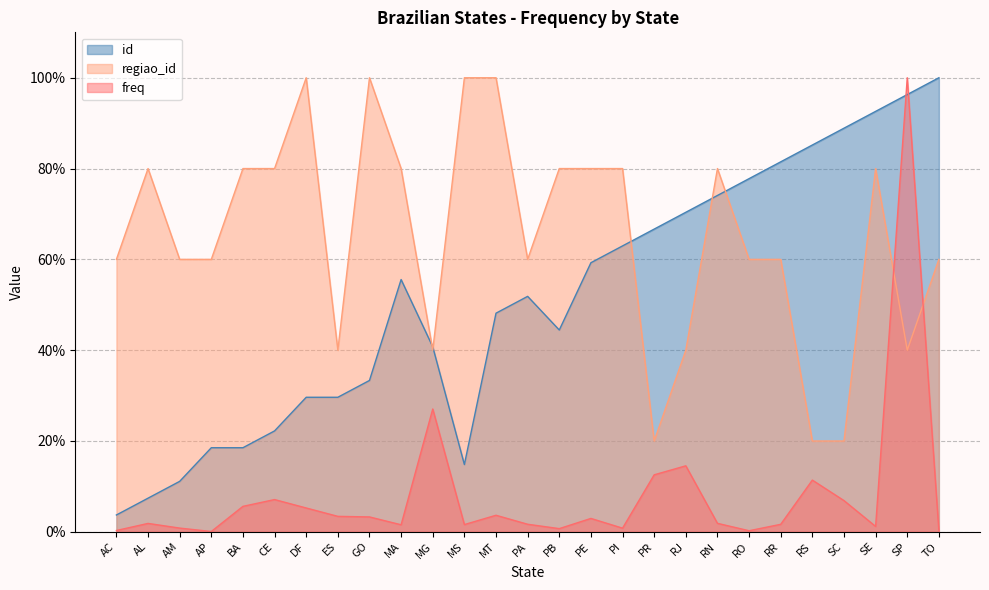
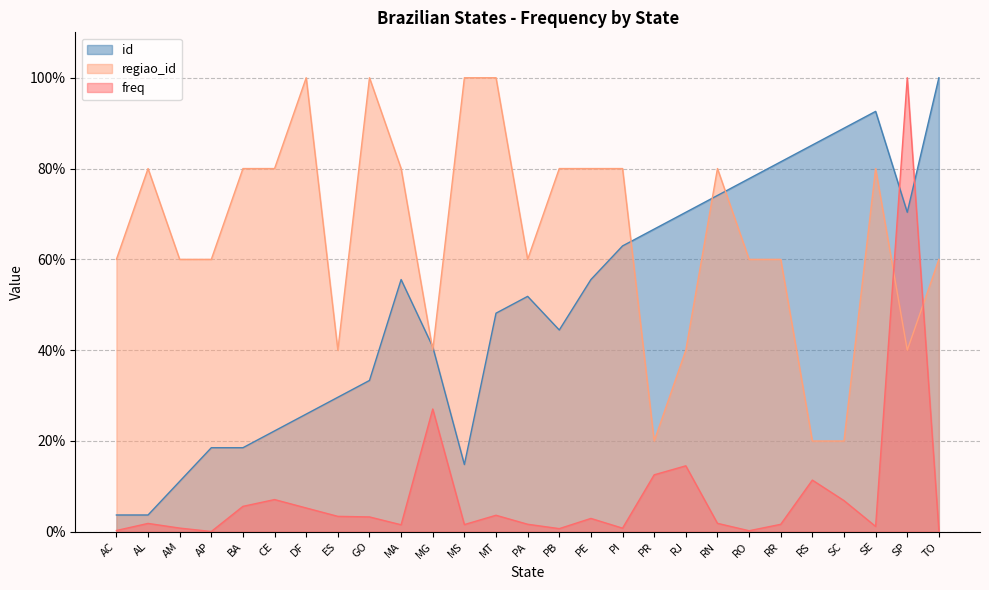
id, AL: 7% -> 4%
id, DF: 30% -> 26%
id, PE: 59% -> 56%
id, SP: 96% -> 70%
